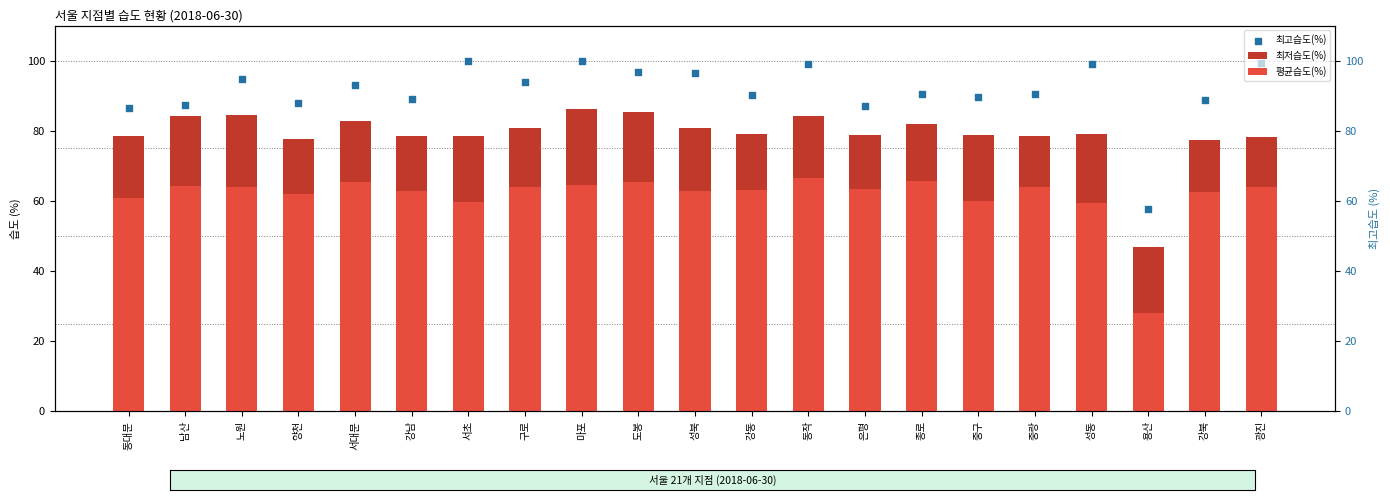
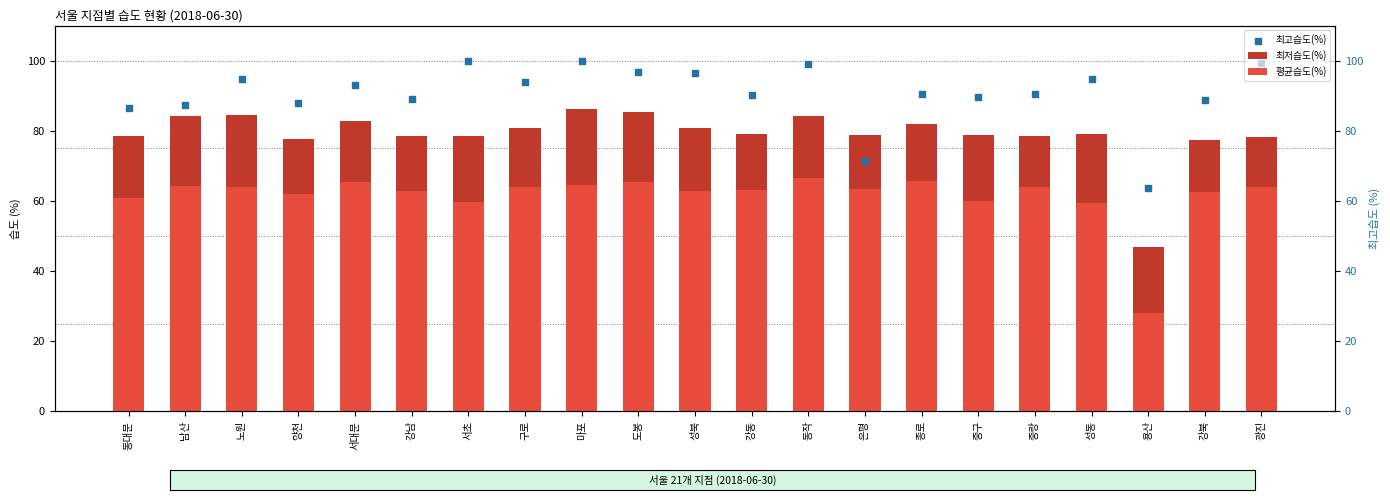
최고습도(%), 은평: 87 -> 71
최고습도(%), 성동: 99 -> 95
최고습도(%), 용산: 58 -> 64
